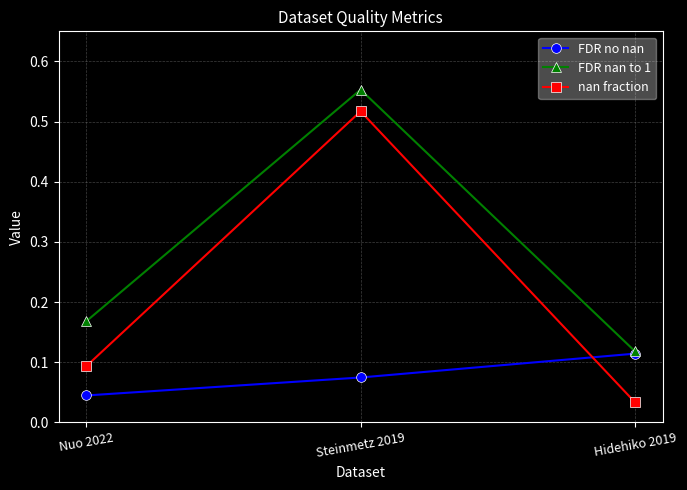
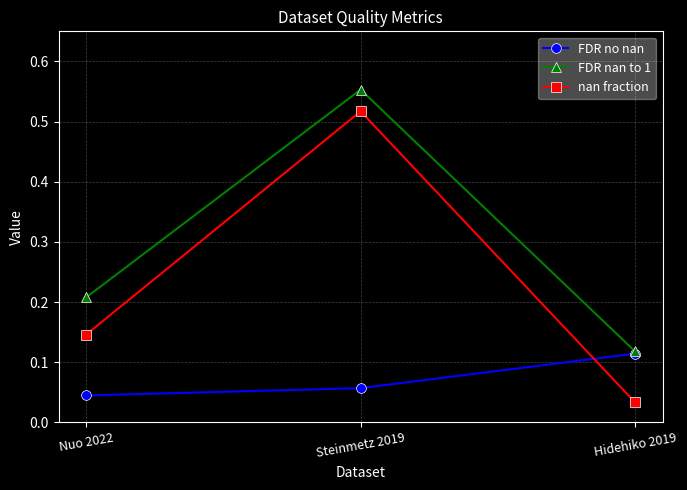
FDR nan to 1, Nuo 2022: 0.17 -> 0.21
nan fraction, Nuo 2022: 0.09 -> 0.15
FDR no nan, Steinmetz 2019: 0.07 -> 0.06
